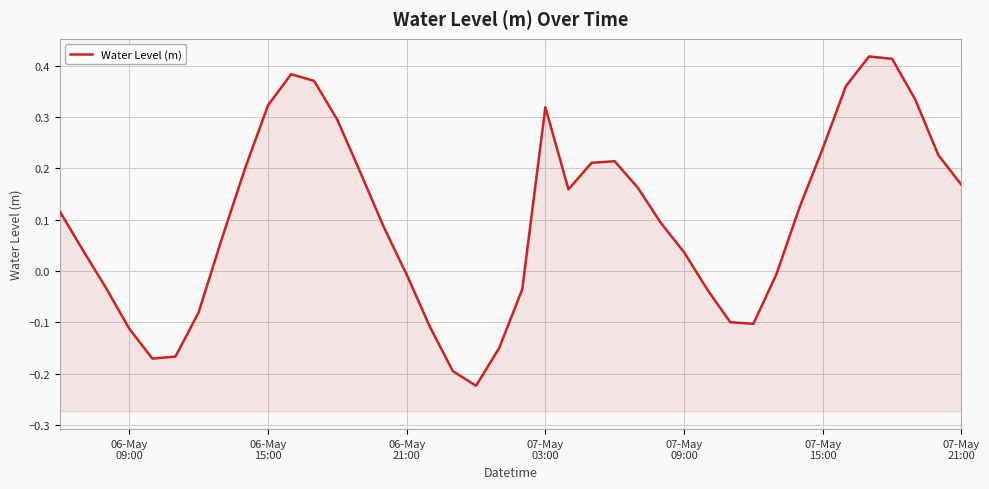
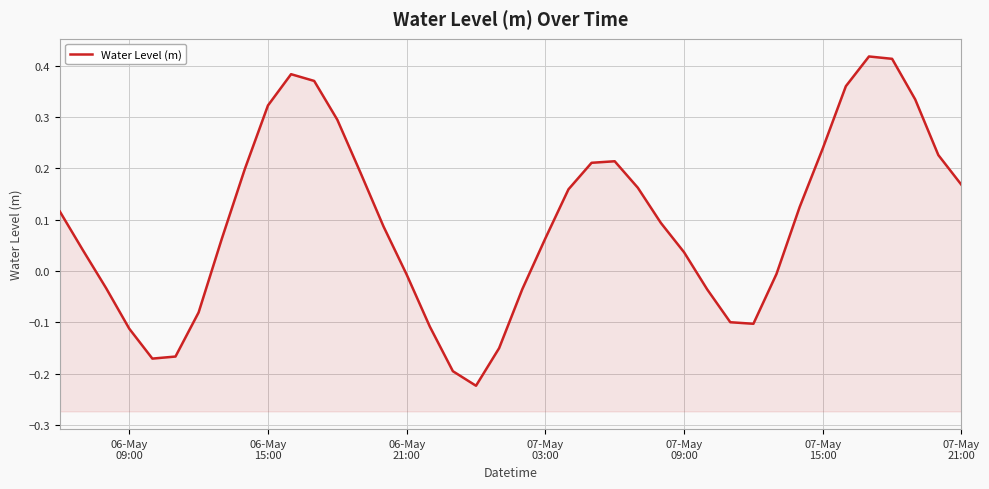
07-May 03:00: 0.32 -> 0.06
